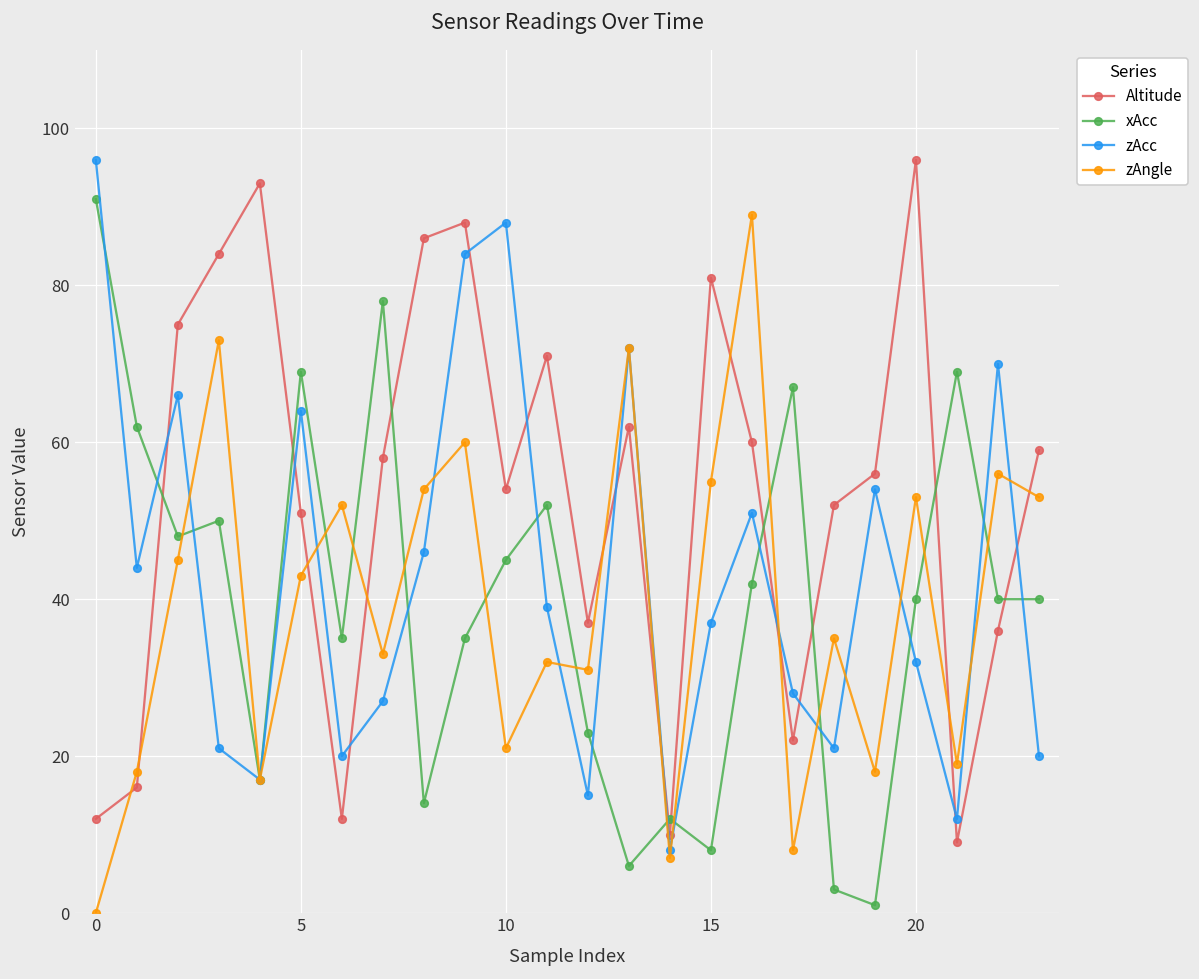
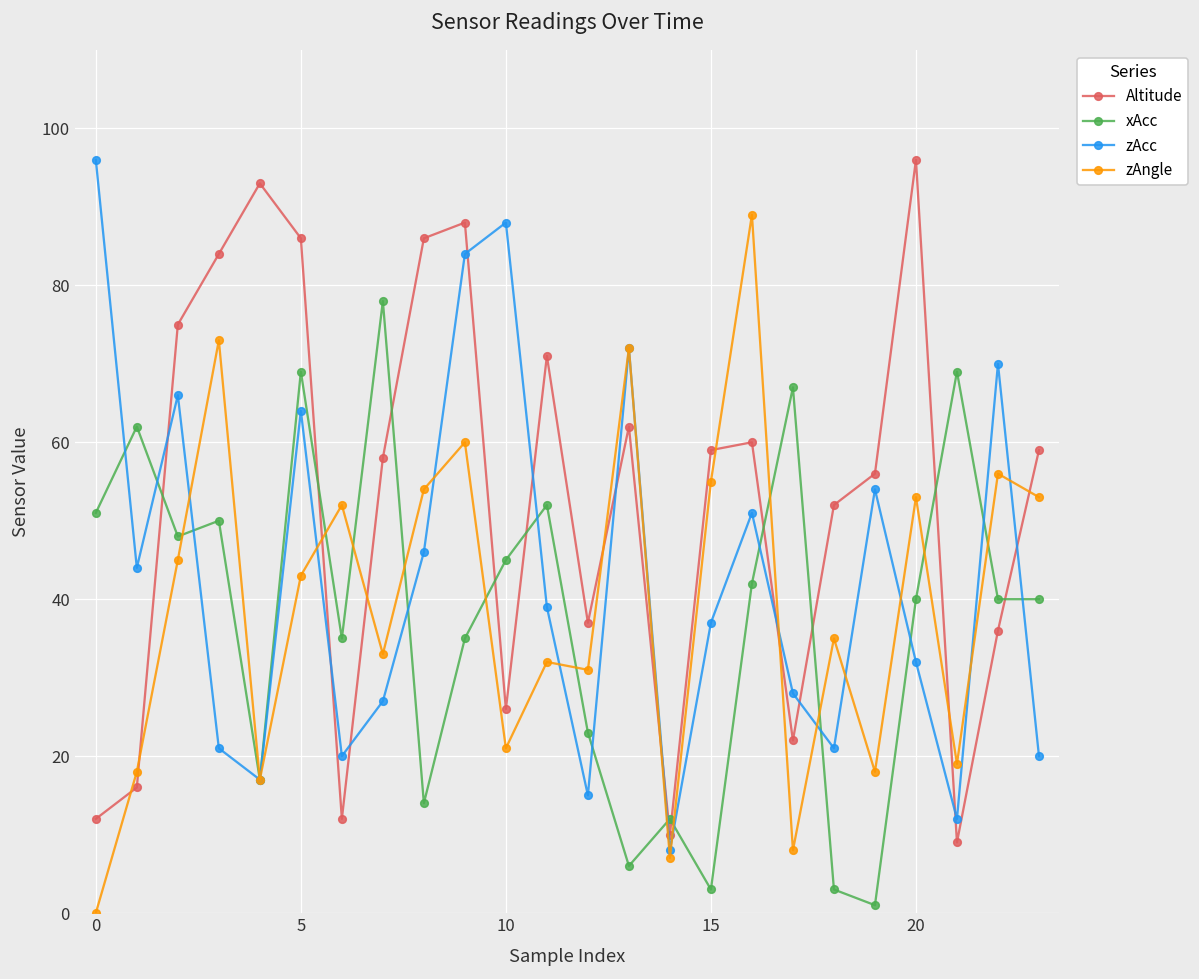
xAcc, 0: 91 -> 51
Altitude, 5: 51 -> 86
Altitude, 10: 54 -> 26
Altitude, 15: 81 -> 59
xAcc, 15: 8 -> 3
